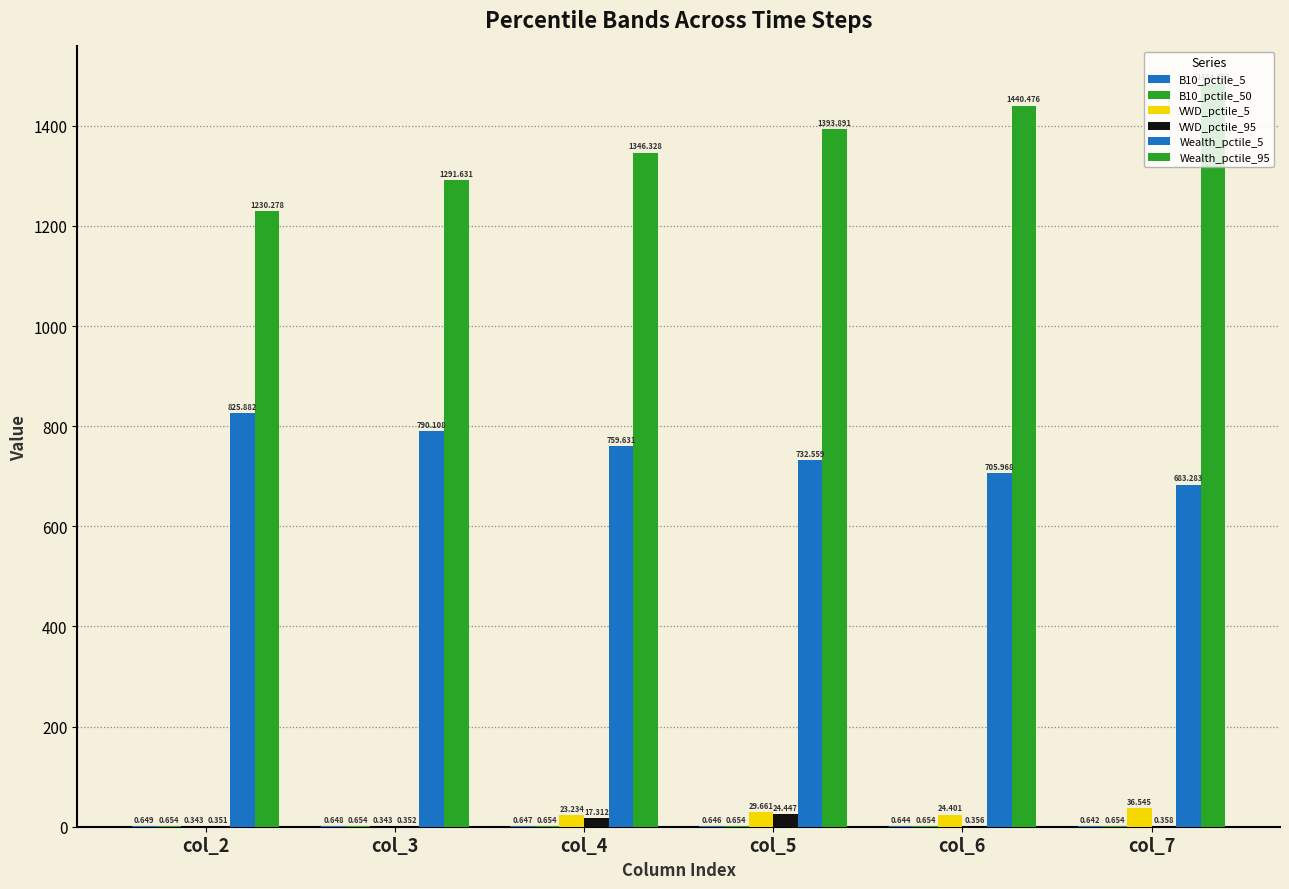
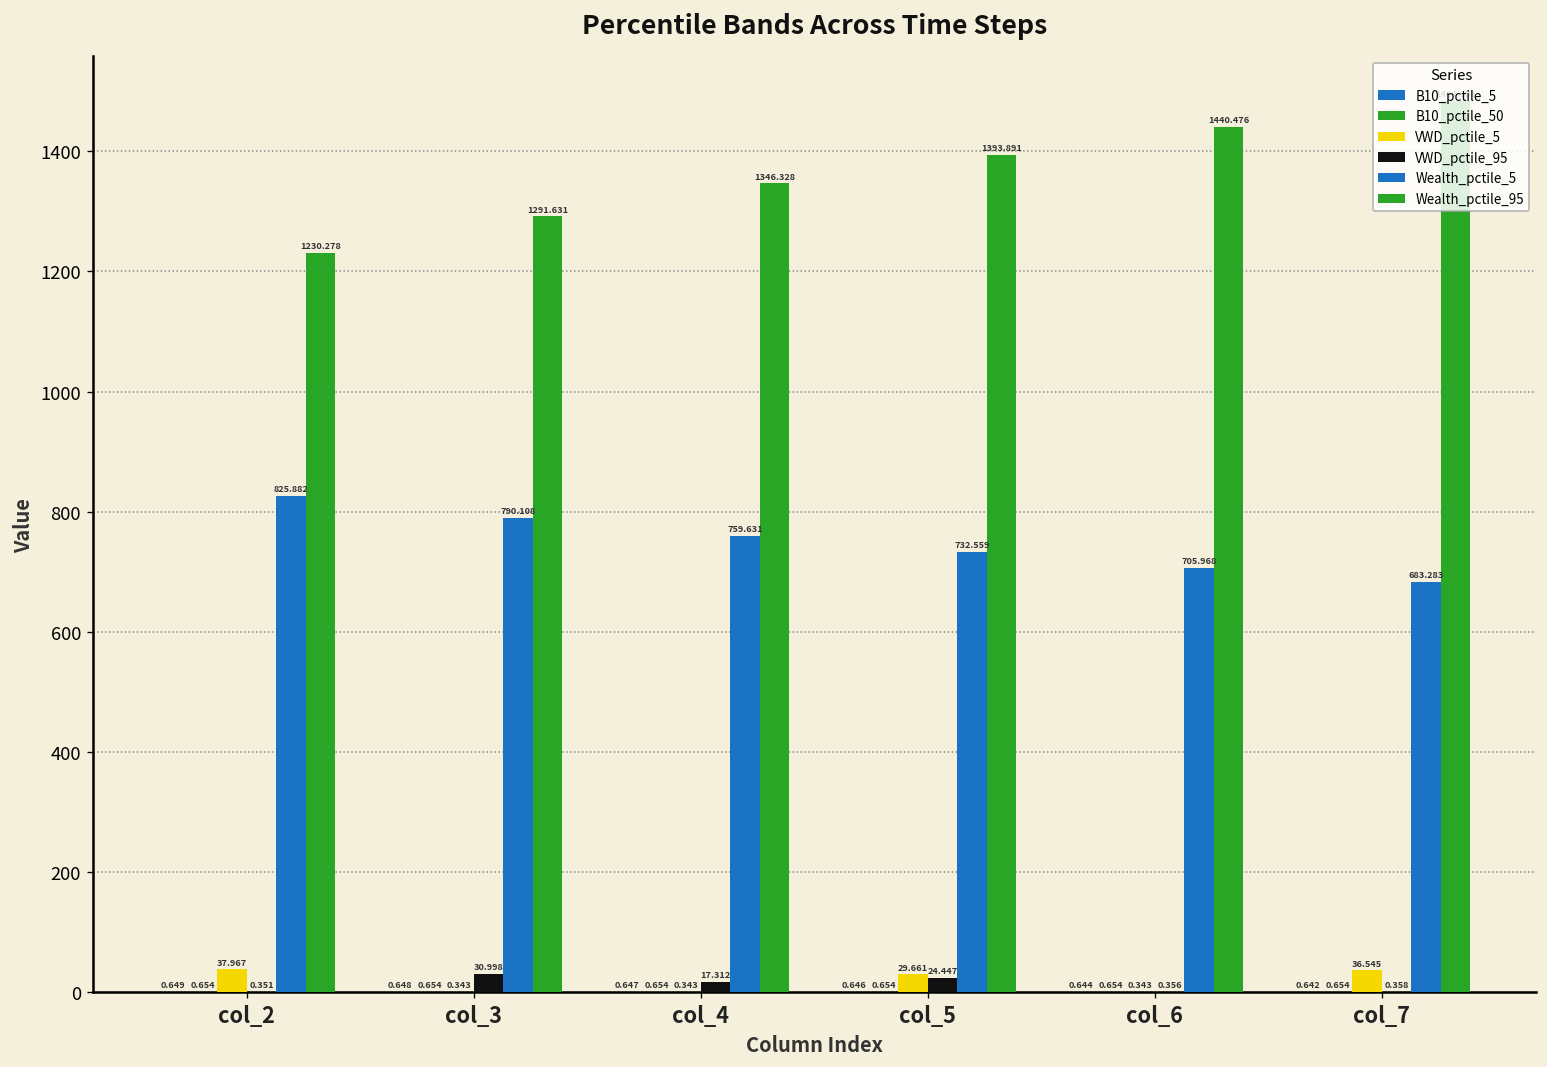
VWD_pctile_5, col_2: 0.343 -> 37.967
VWD_pctile_95, col_3: 0.352 -> 30.998
VWD_pctile_5, col_4: 23.234 -> 0.343
VWD_pctile_5, col_6: 24.401 -> 0.343
